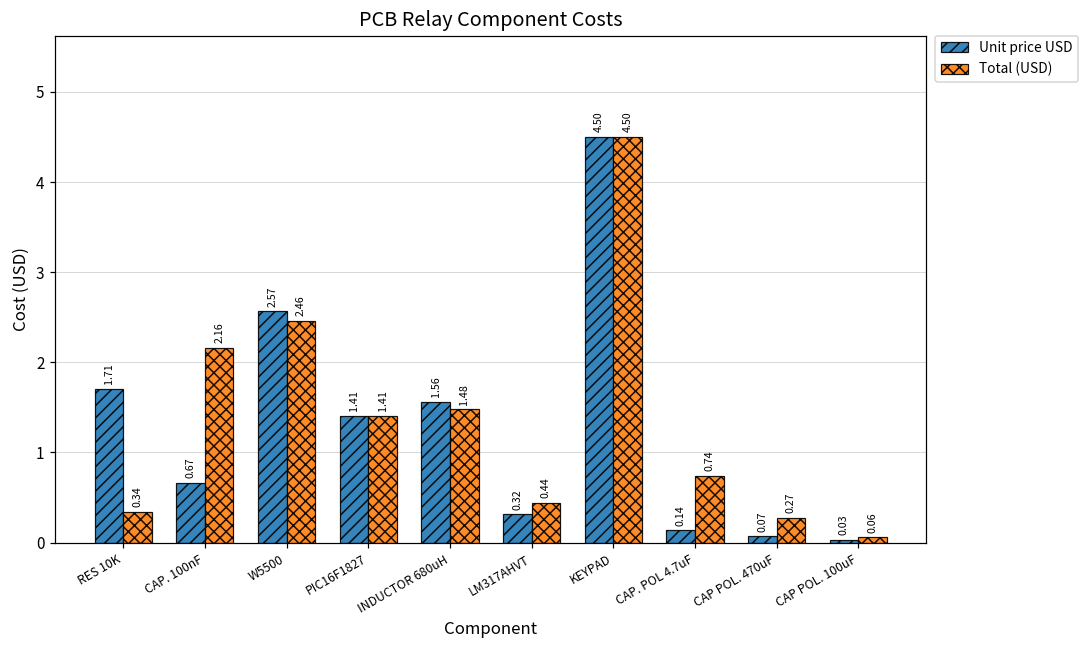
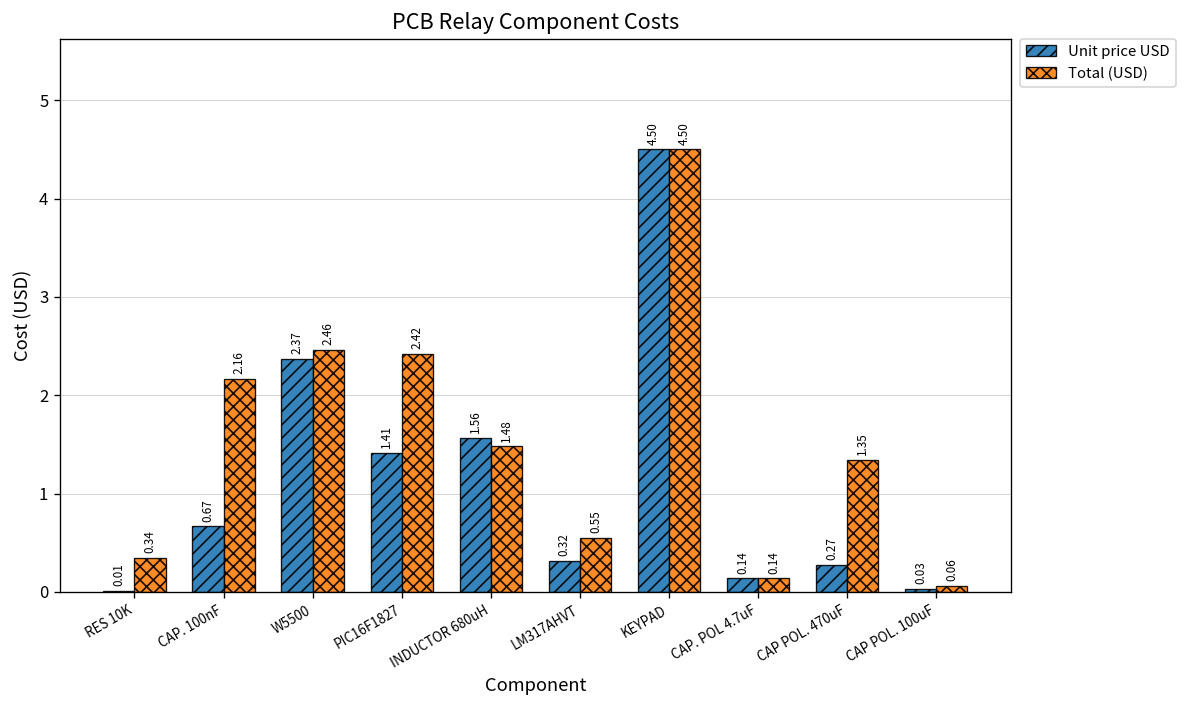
Unit price USD, RES 10K: 1.71 -> 0.01
Unit price USD, W5500: 2.57 -> 2.37
Total (USD), PIC16F1827: 1.41 -> 2.42
Total (USD), LM317AHVT: 0.44 -> 0.55
Total (USD), CAP. POL 4.7uF: 0.74 -> 0.14
Unit price USD, CAP POL. 470uF: 0.07 -> 0.27
Total (USD), CAP POL. 470uF: 0.27 -> 1.35
